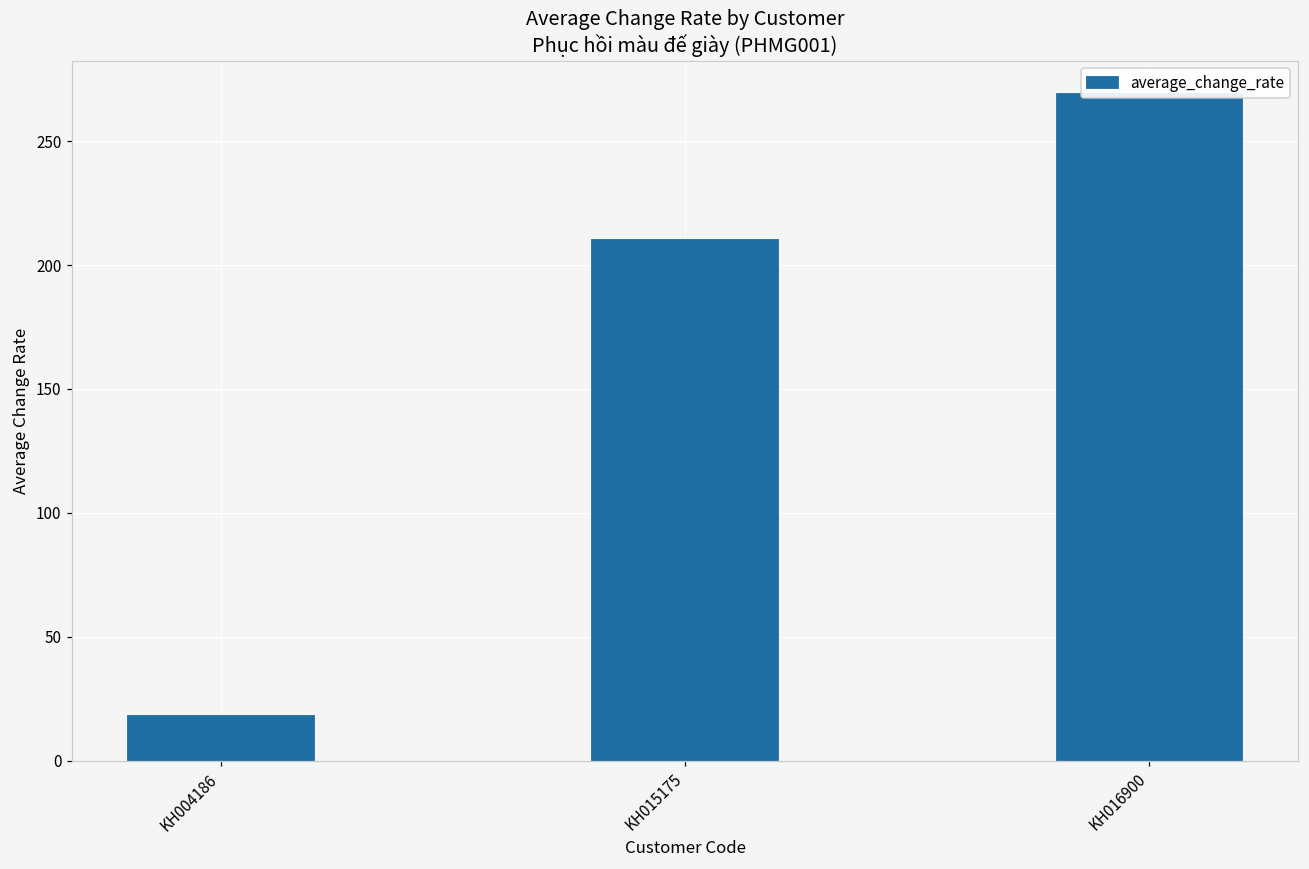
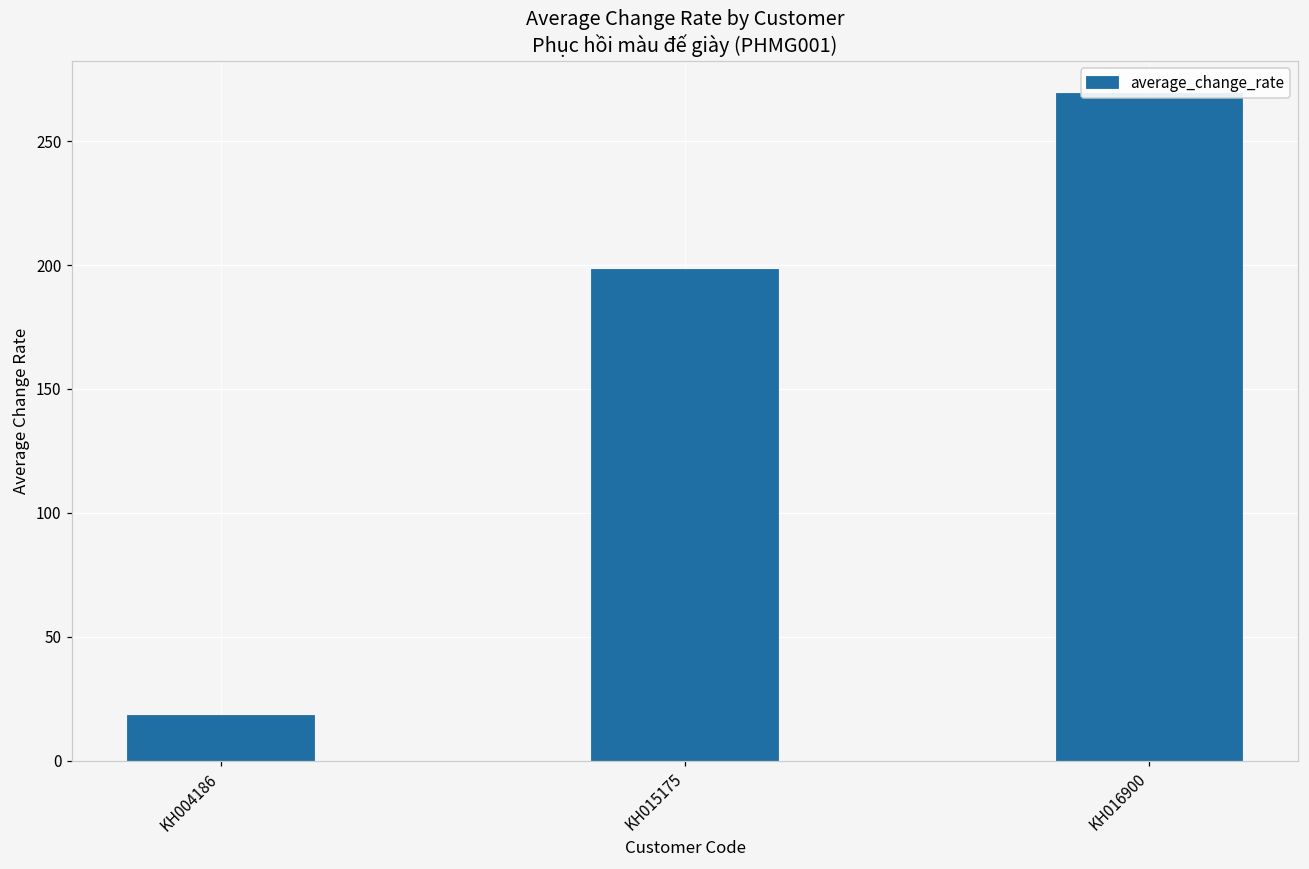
KH015175: 210 -> 198
